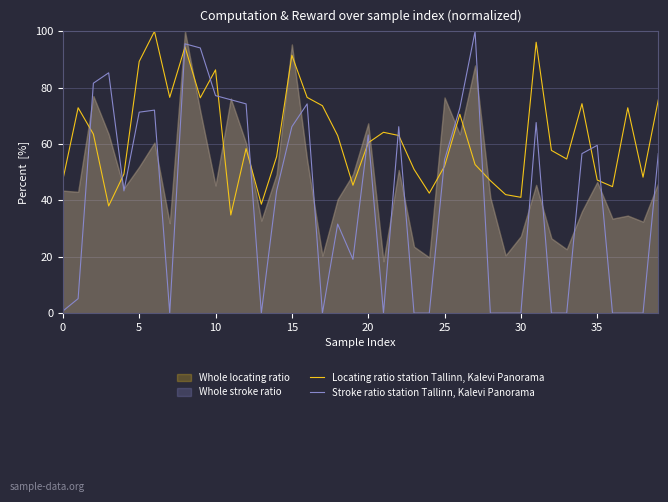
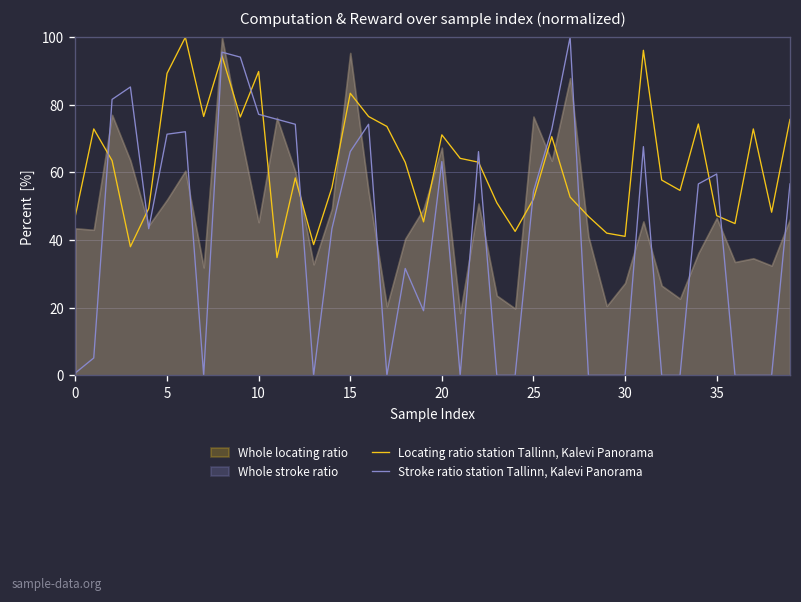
Locating ratio station Tallinn, Kalevi Panorama, 10: 86 -> 90
Locating ratio station Tallinn, Kalevi Panorama, 15: 92 -> 83
Locating ratio station Tallinn, Kalevi Panorama, 20: 60 -> 71
